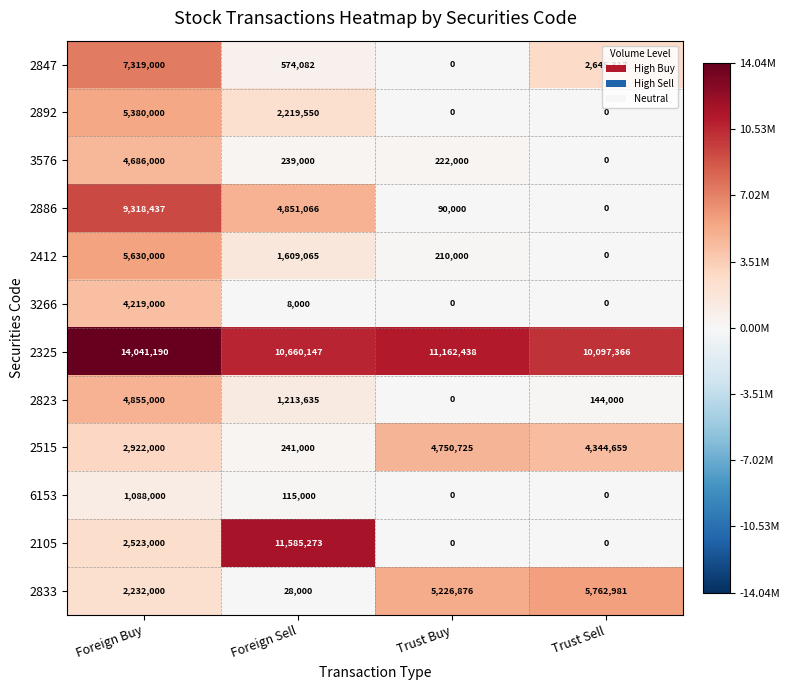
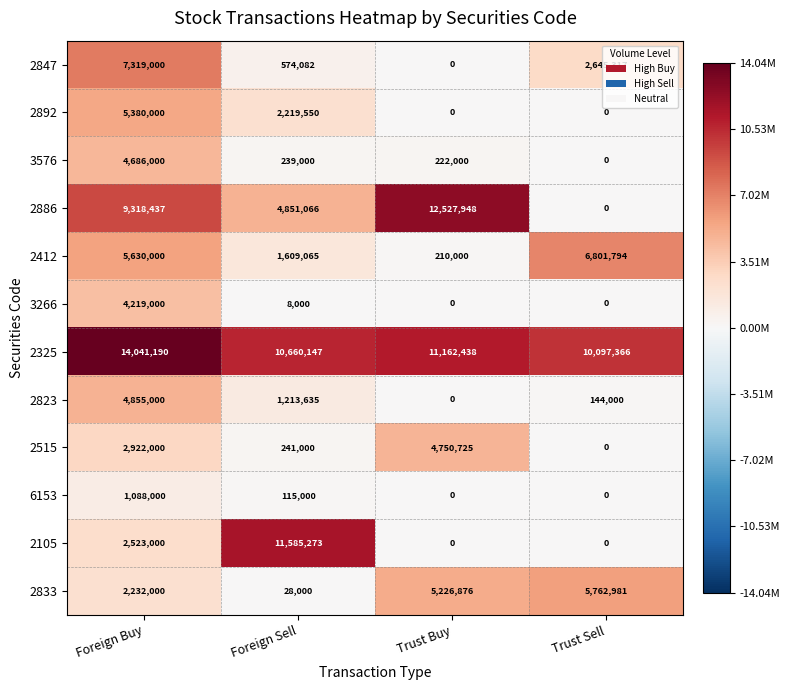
2886, Trust Buy: 90,000 -> 12,527,948
2412, Trust Sell: 0 -> 6,801,794
2515, Trust Sell: 4,344,659 -> 0
